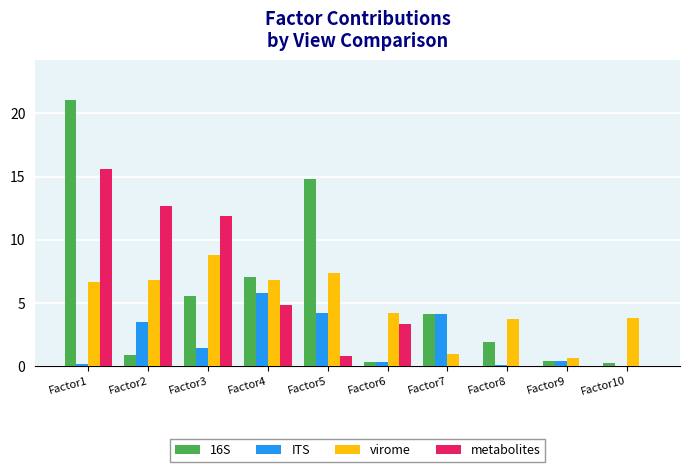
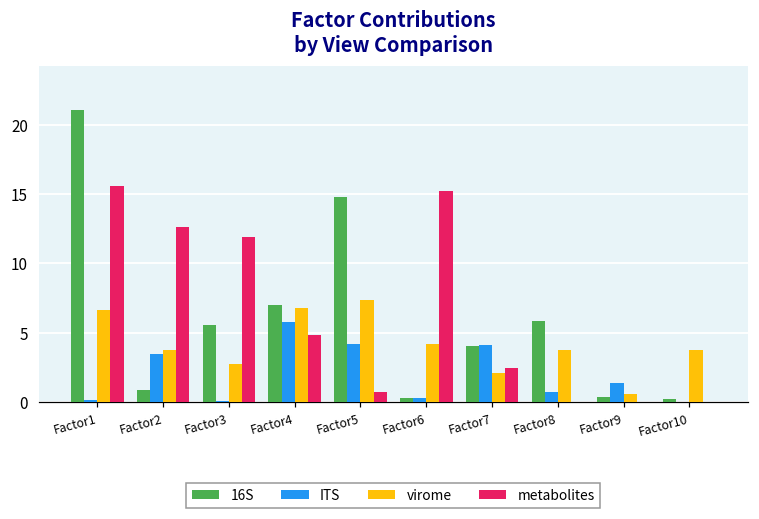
virome, Factor2: 6.8 -> 3.7
ITS, Factor3: 1.4 -> 0.1
virome, Factor3: 8.8 -> 2.7
metabolites, Factor6: 3.3 -> 15.2
virome, Factor7: 1.0 -> 2.1
metabolites, Factor7: 0.0 -> 2.5
16S, Factor8: 1.8 -> 5.9
ITS, Factor8: 0.0 -> 0.7
ITS, Factor9: 0.4 -> 1.3
